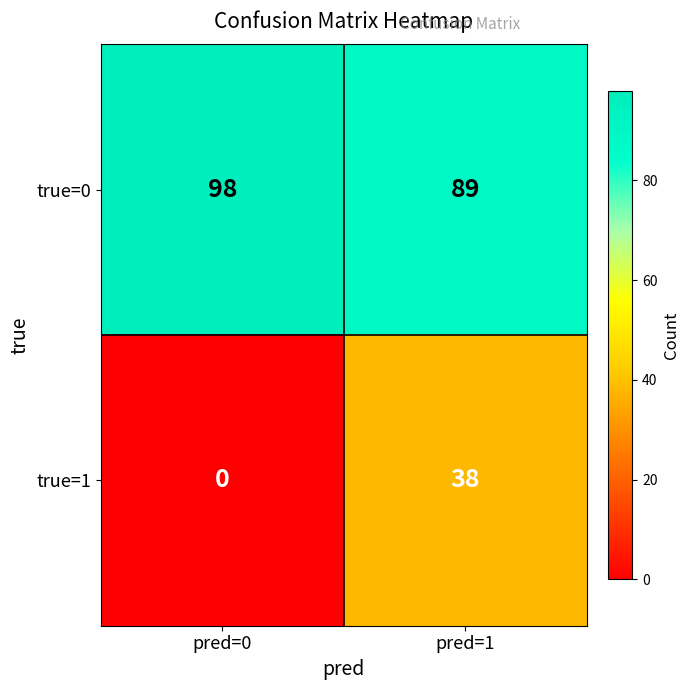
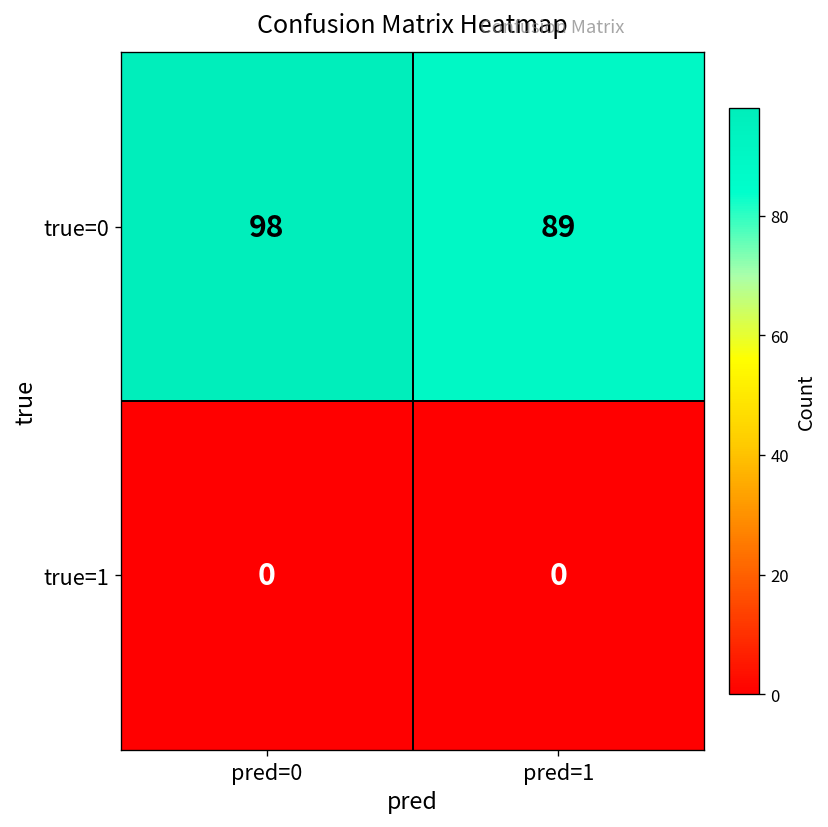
true=1, pred=1: 38 -> 0
